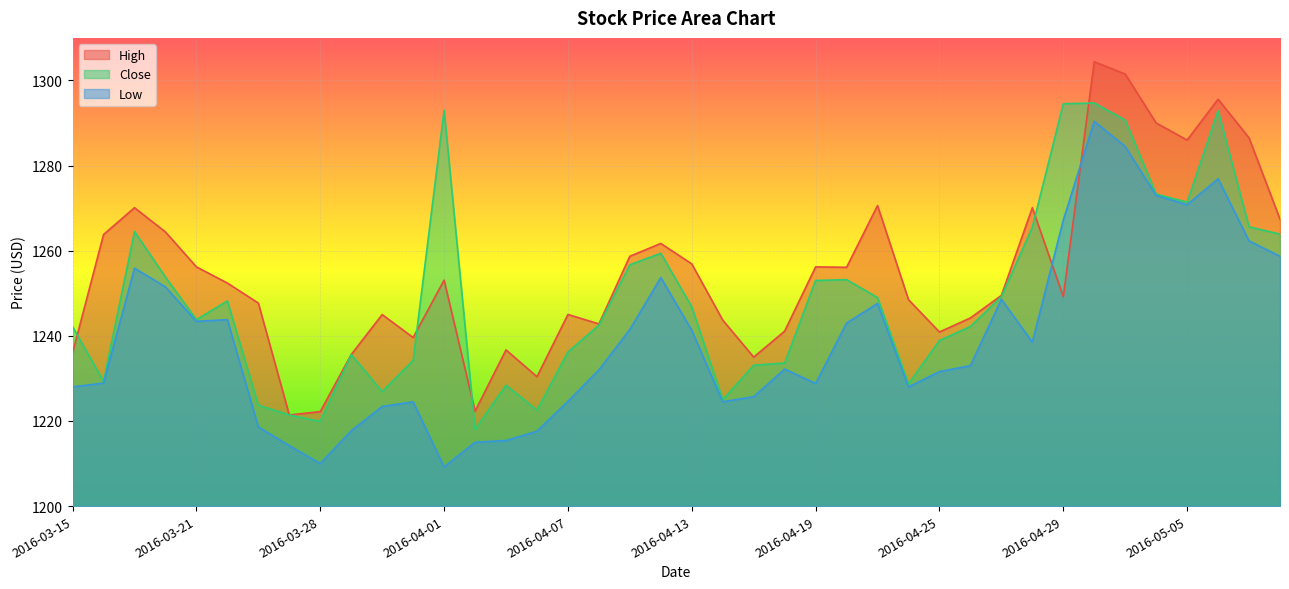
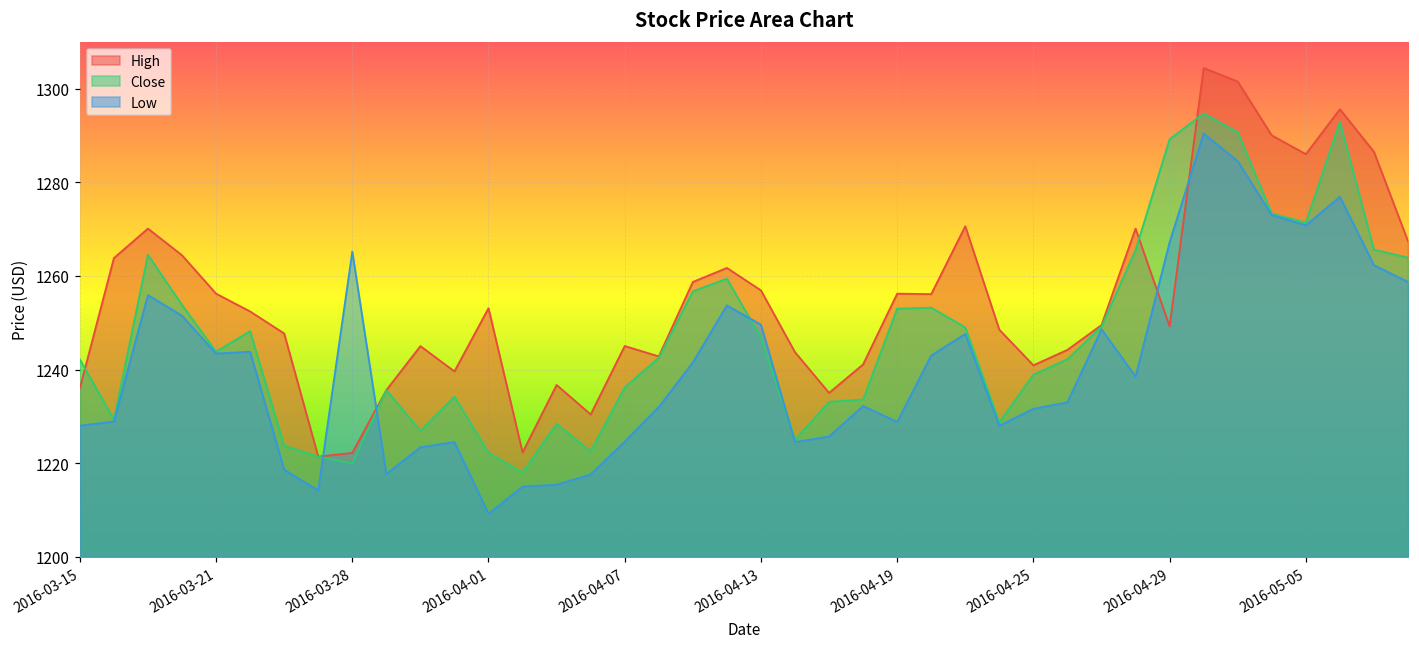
Low, 2016-03-28: 1210 -> 1265
Close, 2016-04-01: 1293 -> 1222
Low, 2016-04-13: 1241 -> 1250
Close, 2016-04-29: 1295 -> 1289
